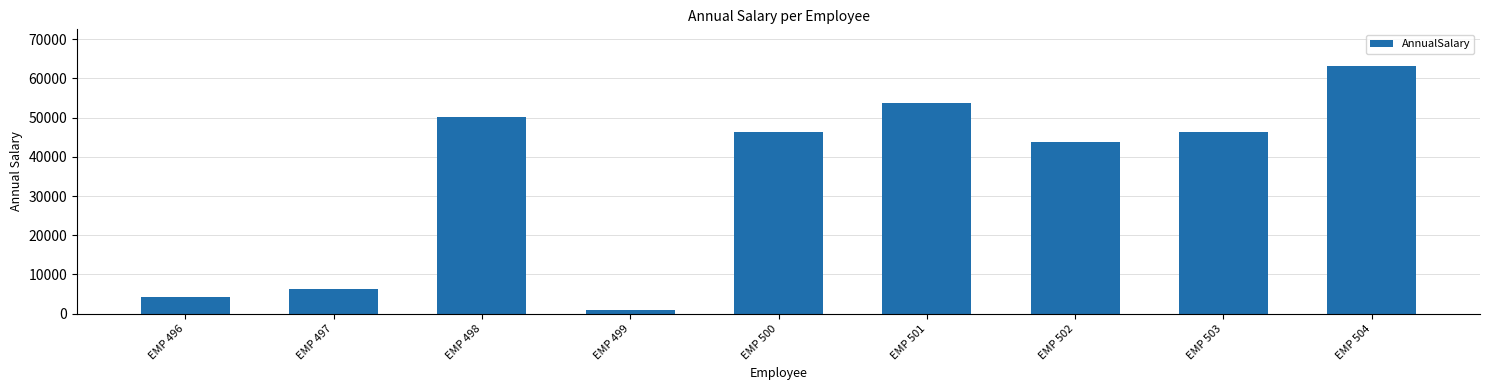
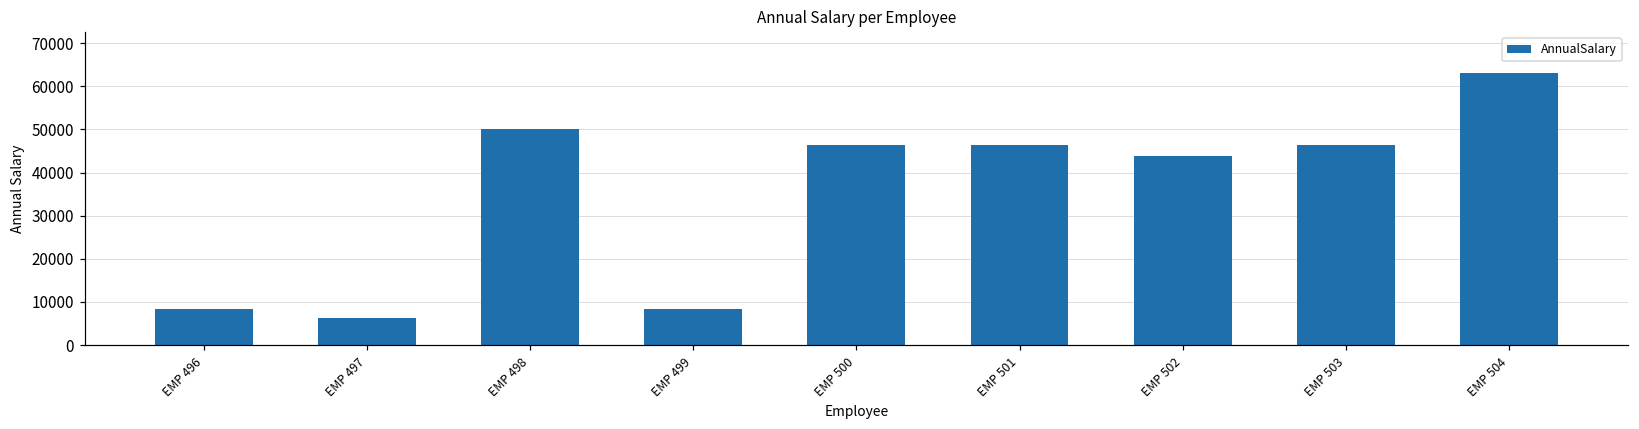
EMP 496: 4000 -> 8000
EMP 499: 1000 -> 8000
EMP 501: 54000 -> 46000
